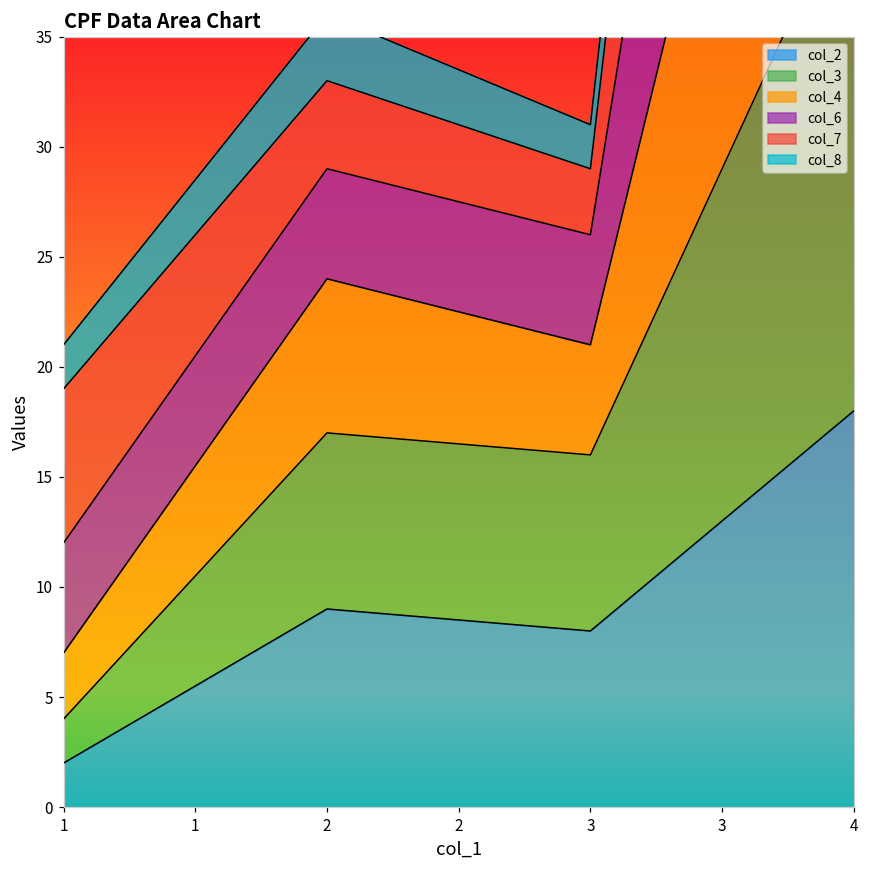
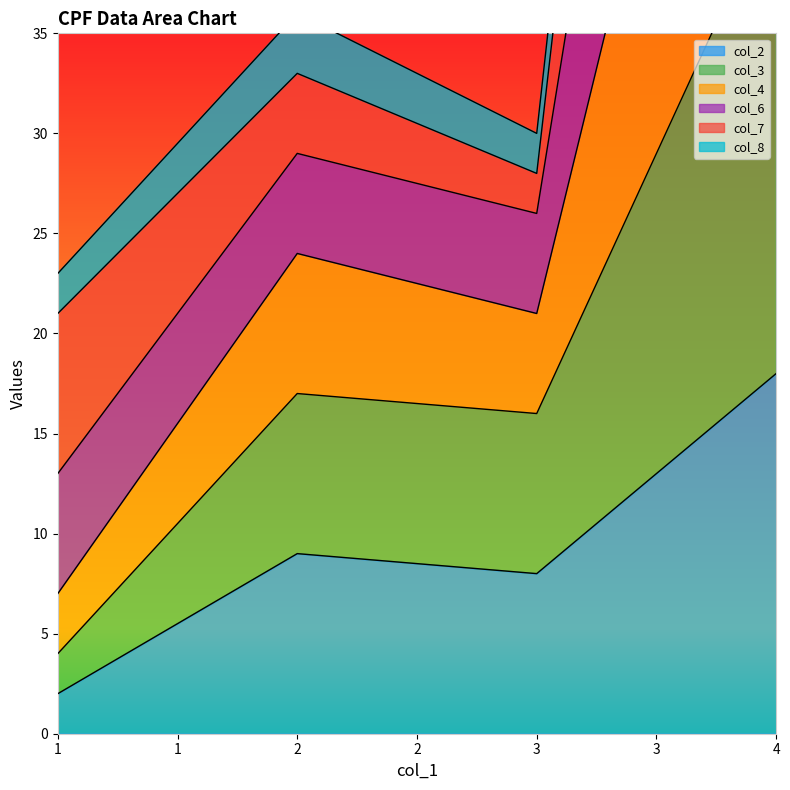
col_6, 1: 5 -> 6
col_7, 1: 7 -> 8
col_7, 3: 3 -> 2
